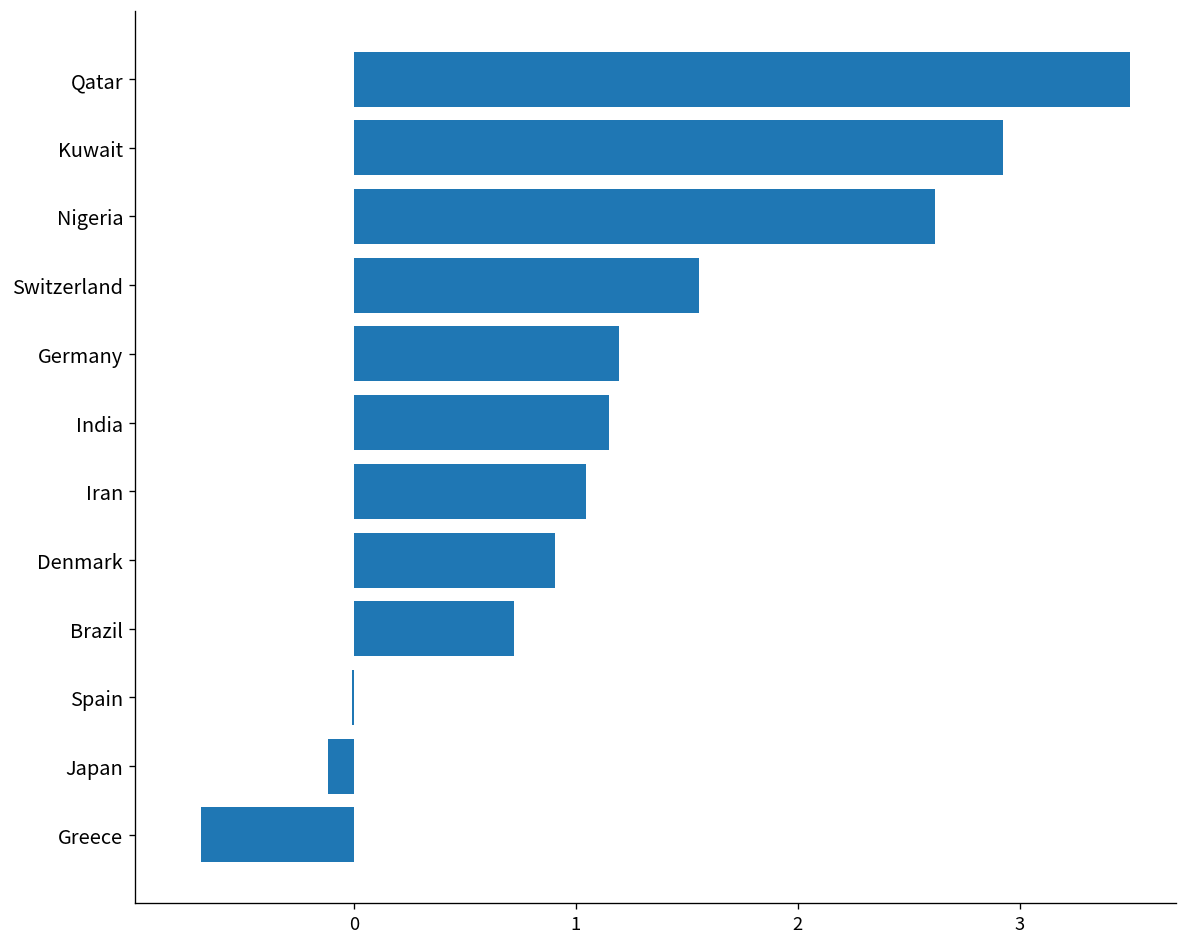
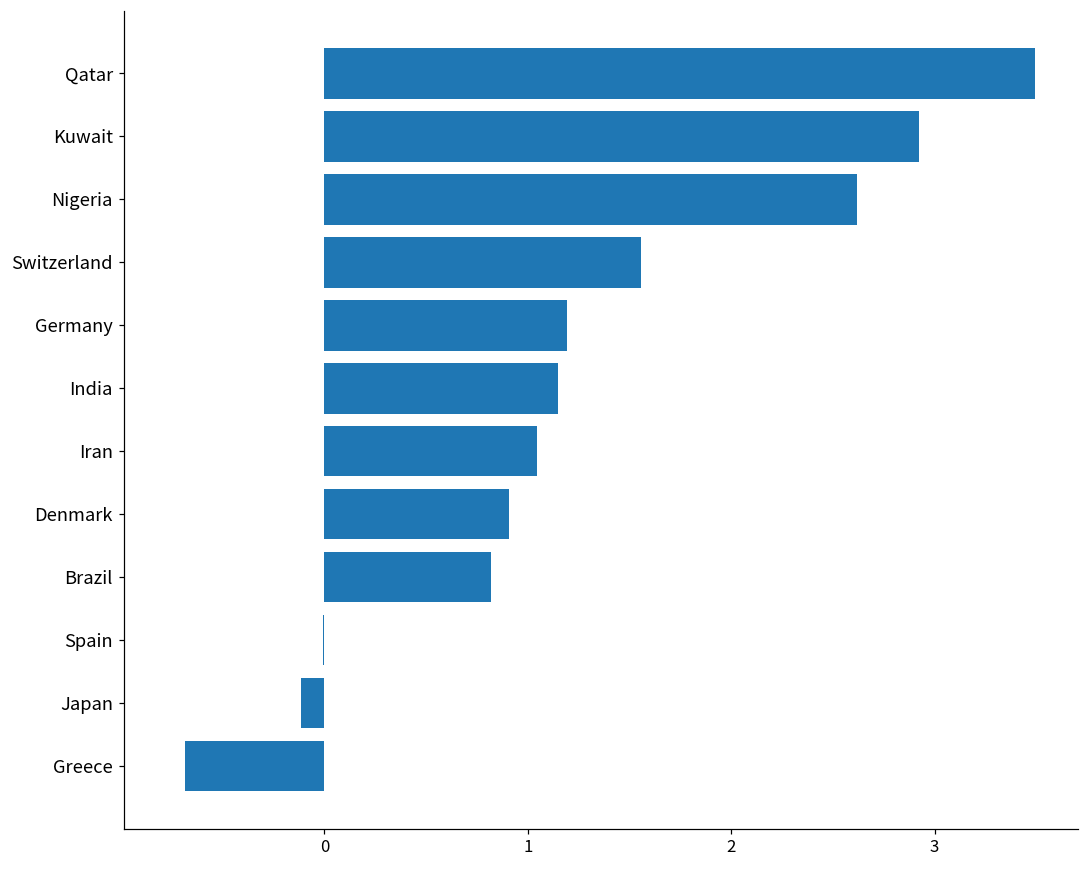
Brazil: 0.72 -> 0.82
